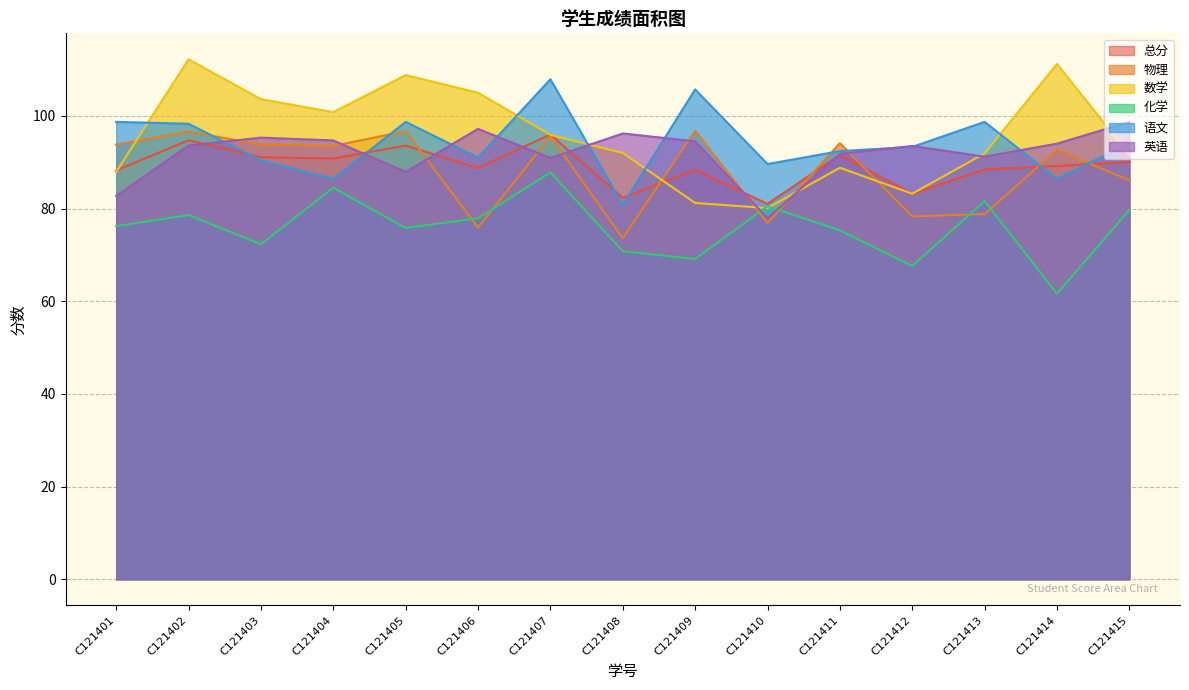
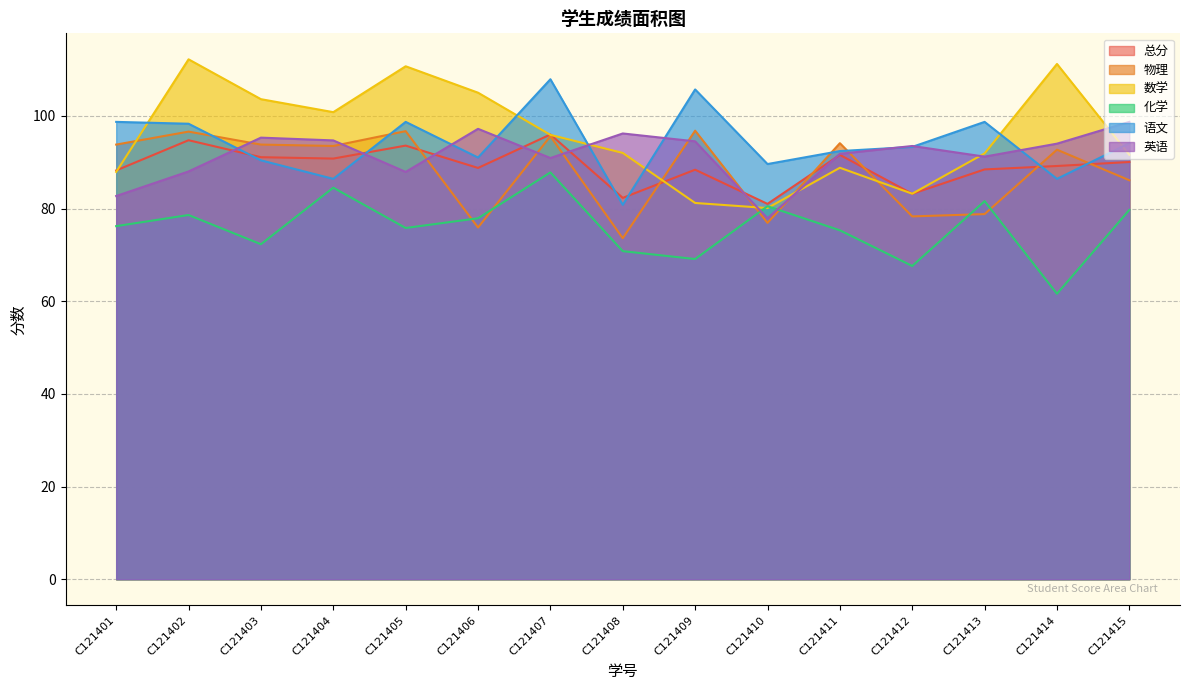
英语, C121402: 94 -> 88
数学, C121405: 109 -> 111
